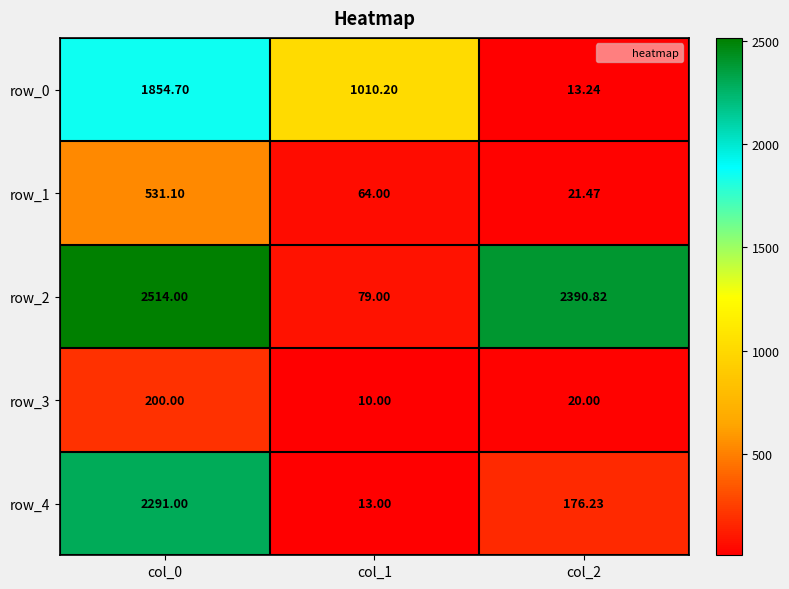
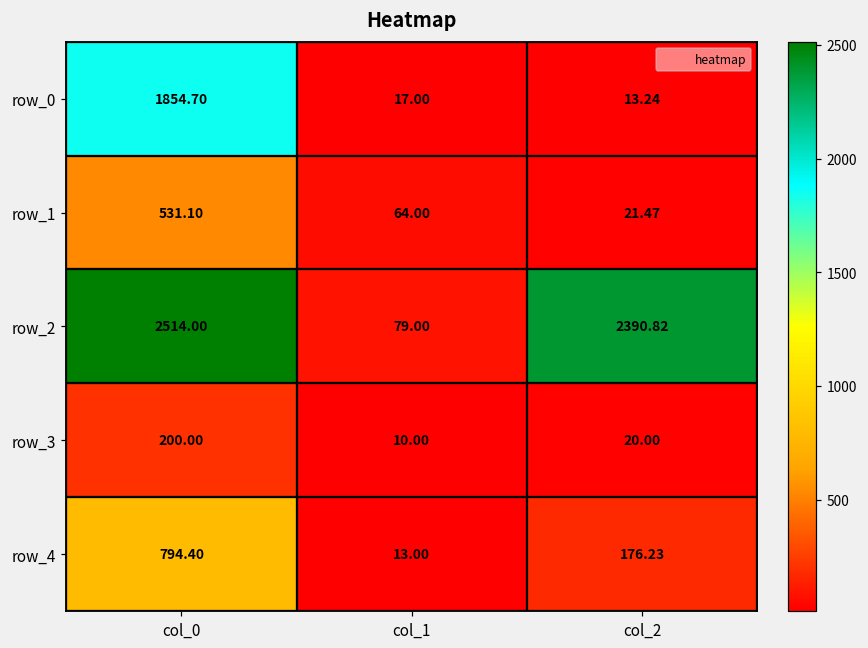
row_0, col_1: 1010.20 -> 17.00
row_4, col_0: 2291.00 -> 794.40
